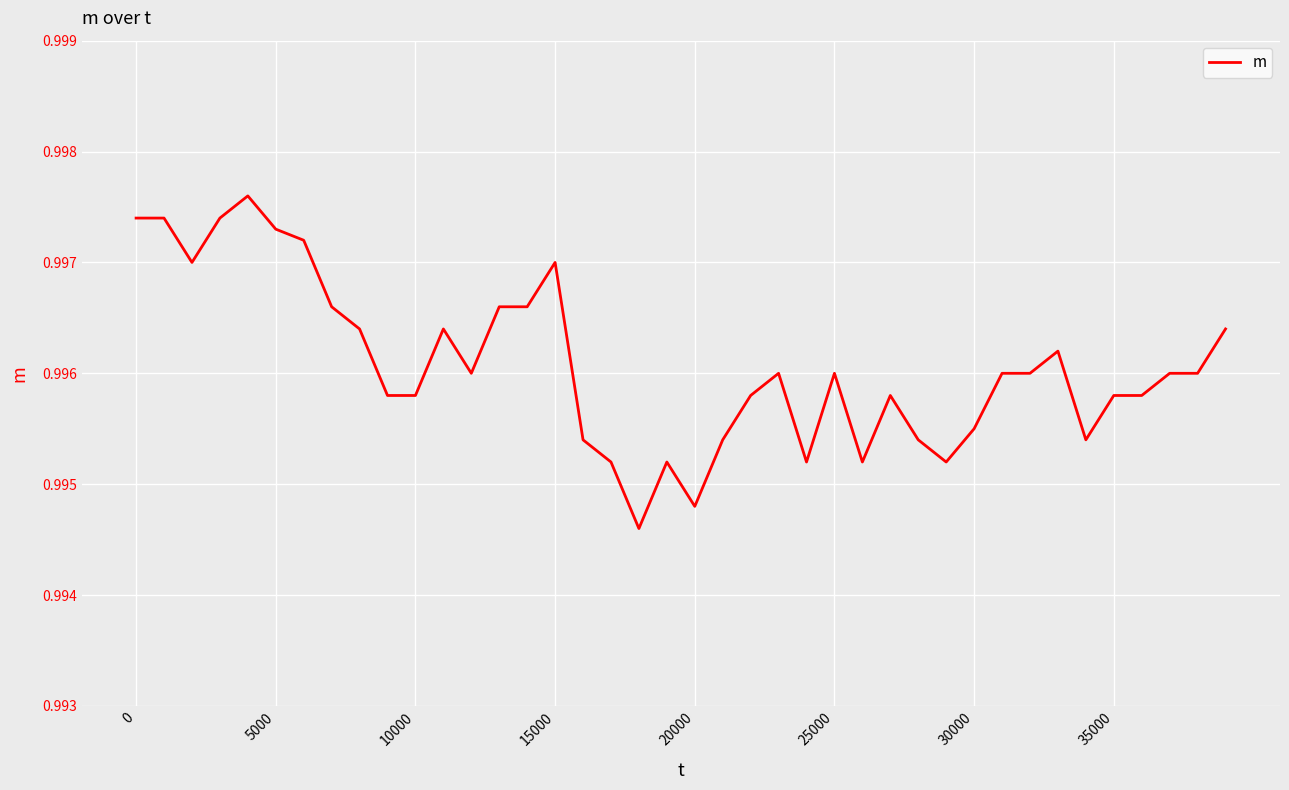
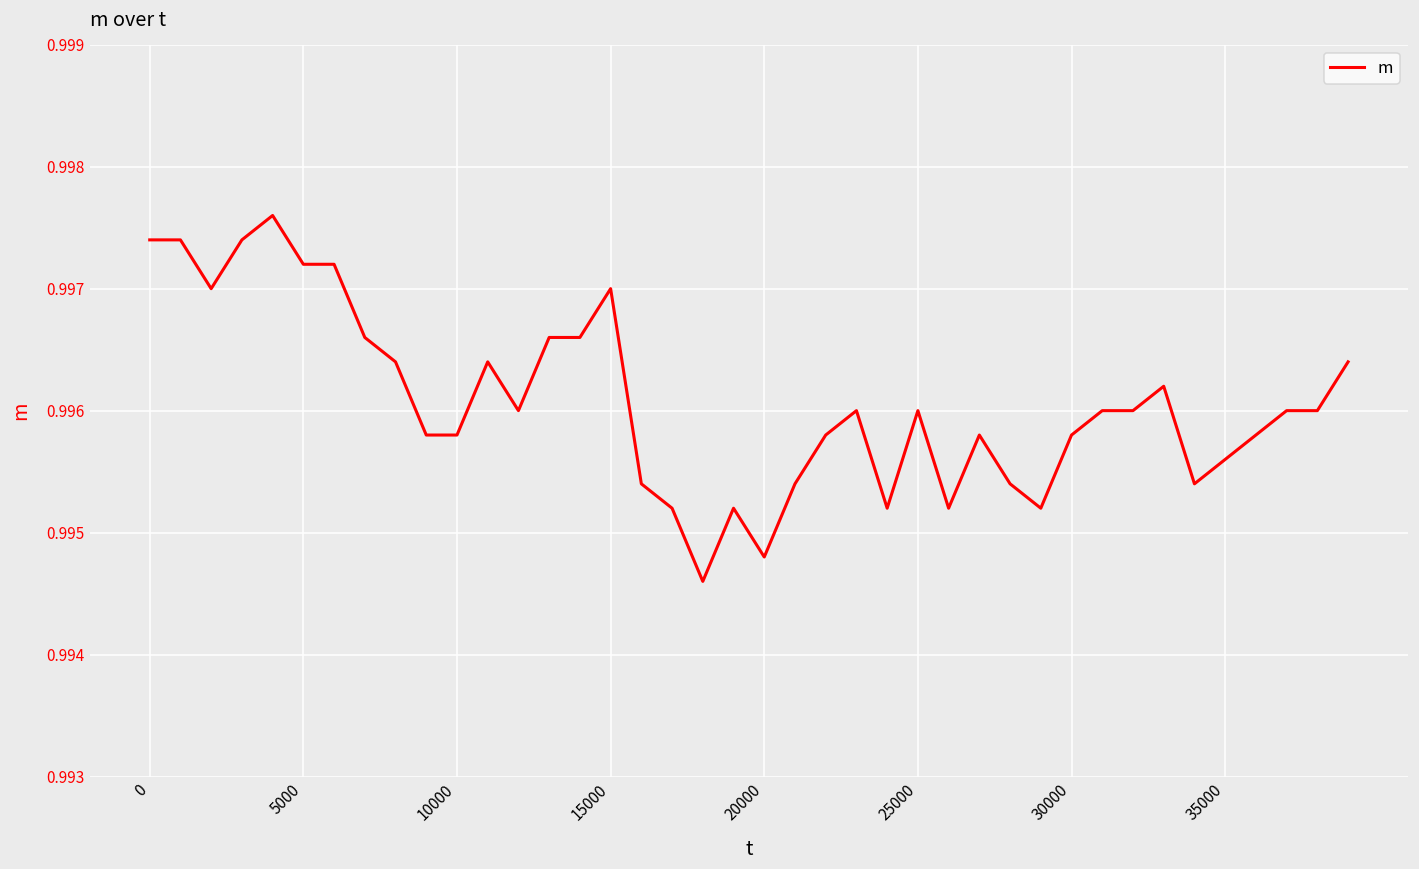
5000: 0.9973 -> 0.9972
30000: 0.9955 -> 0.9958
35000: 0.9958 -> 0.9956
